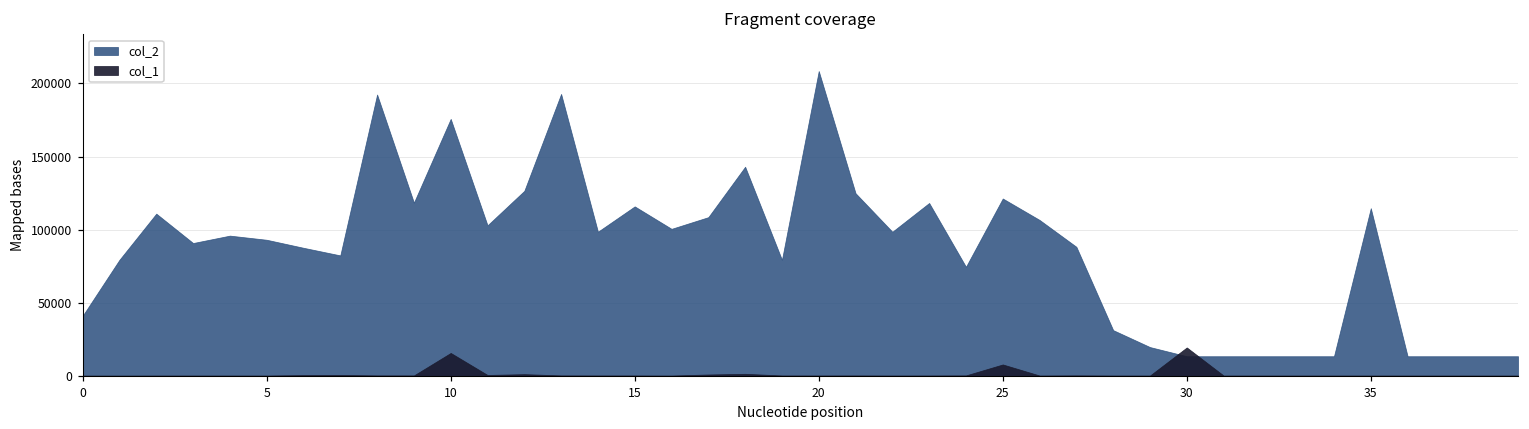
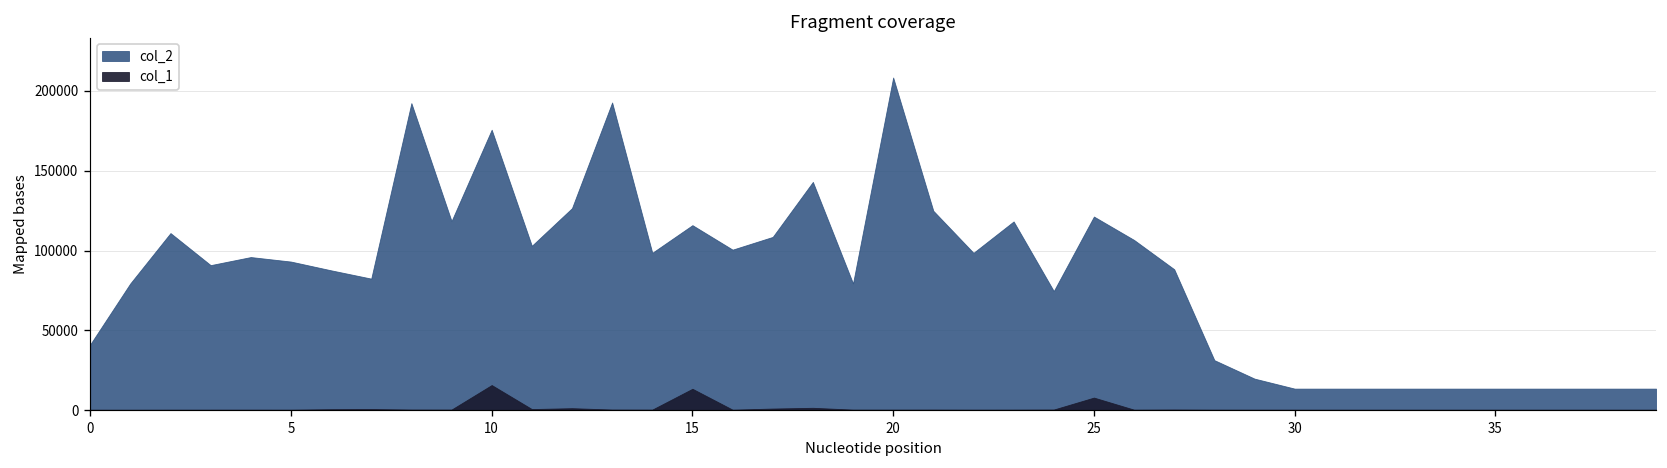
col_1, 15: 0 -> 13000
col_1, 30: 19000 -> 0
col_2, 35: 115000 -> 13000
